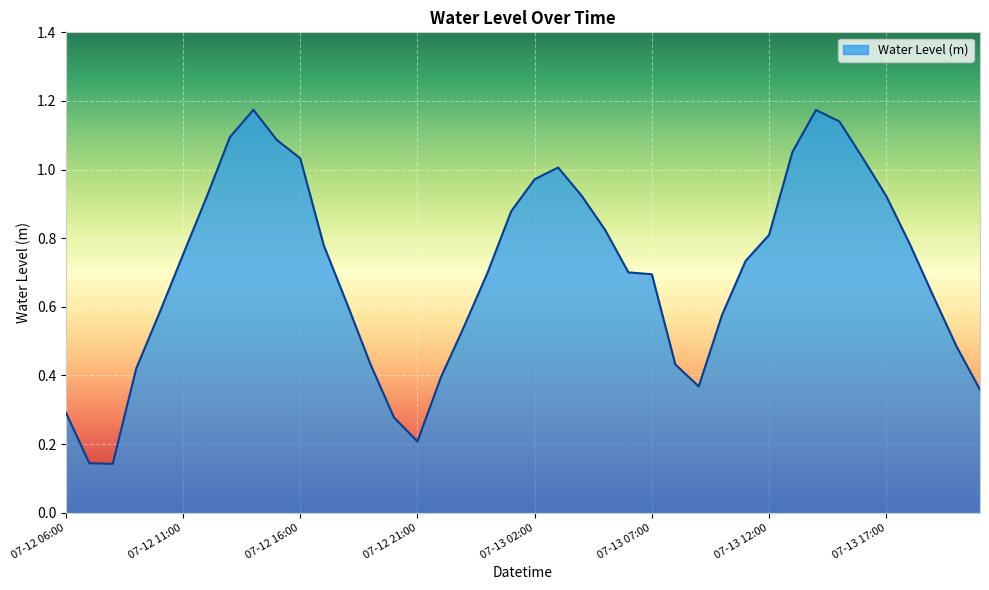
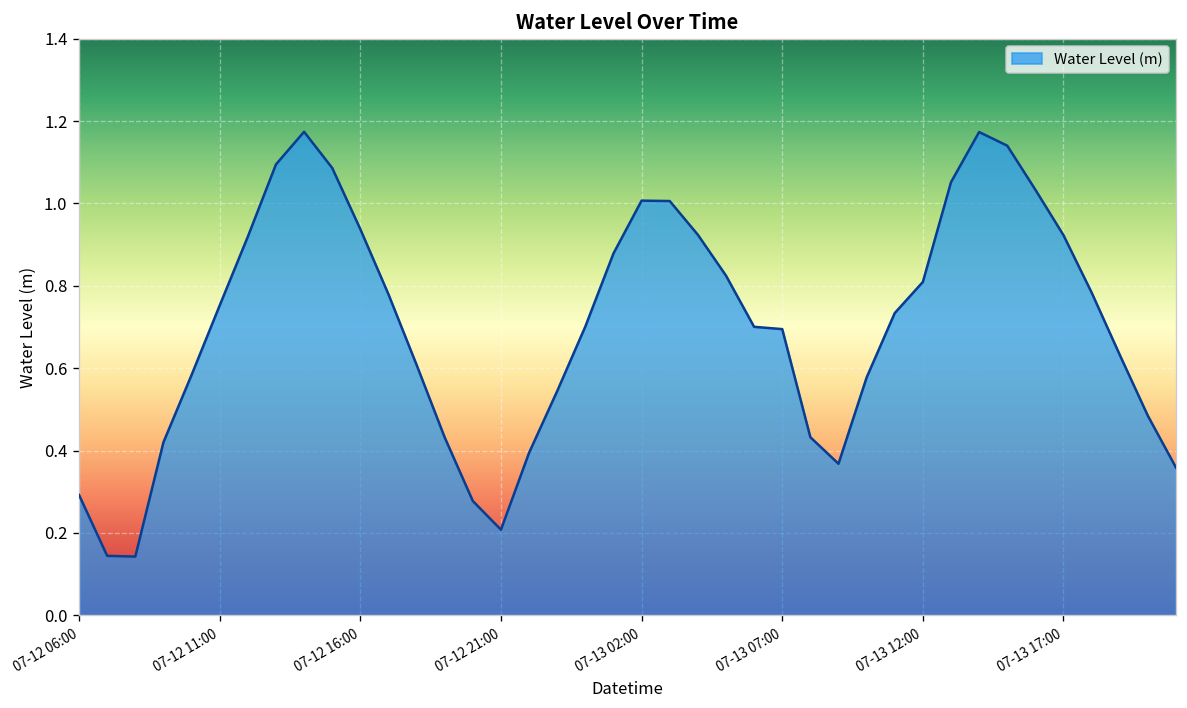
07-12 16:00: 1.03 -> 0.94
07-13 02:00: 0.97 -> 1.01
